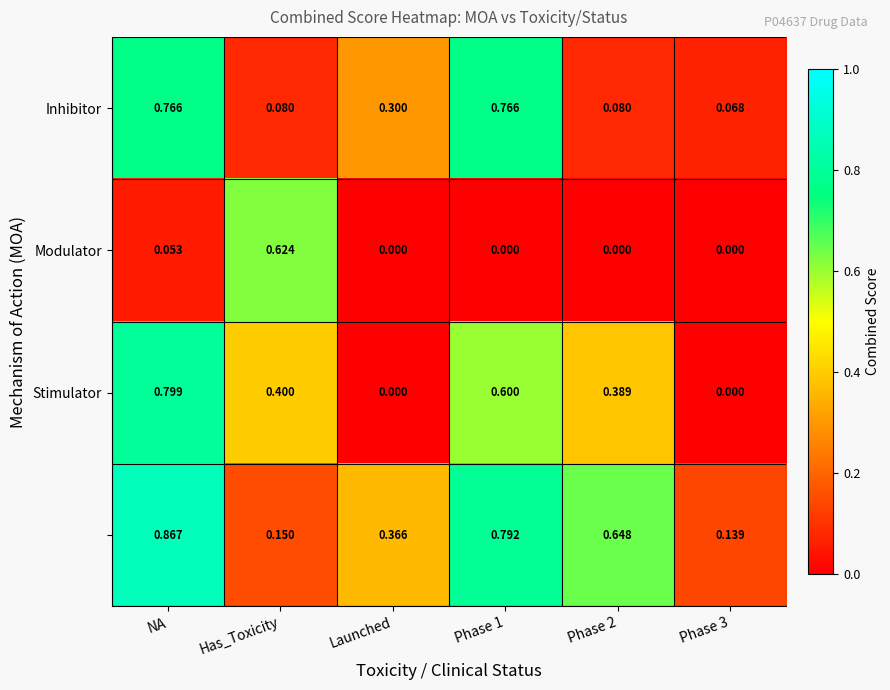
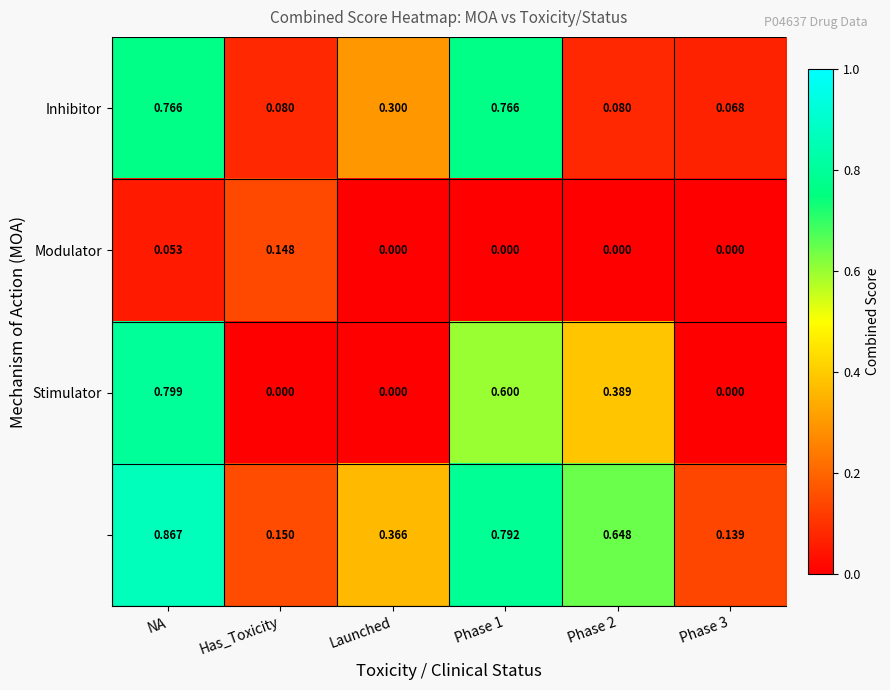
Modulator, Has_Toxicity: 0.624 -> 0.148
Stimulator, Has_Toxicity: 0.400 -> 0.000
